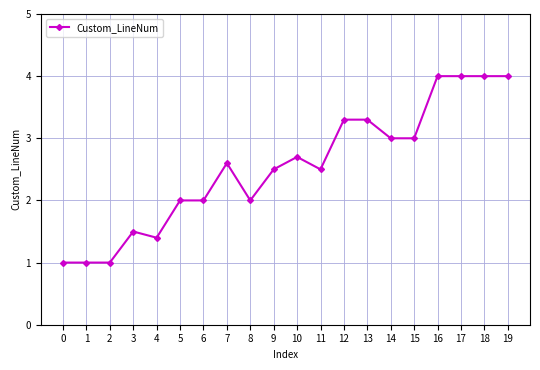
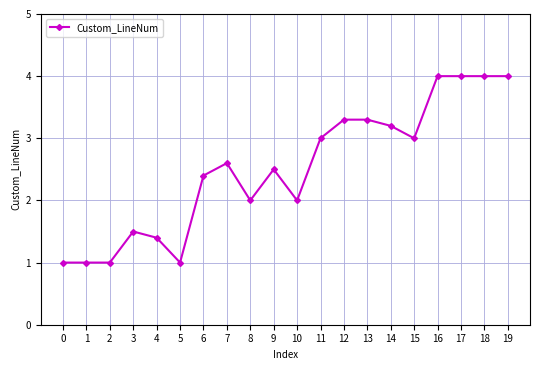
5: 2 -> 1
6: 2.0 -> 2.4
10: 2.7 -> 2.0
11: 2.5 -> 3.0
14: 3.0 -> 3.2
